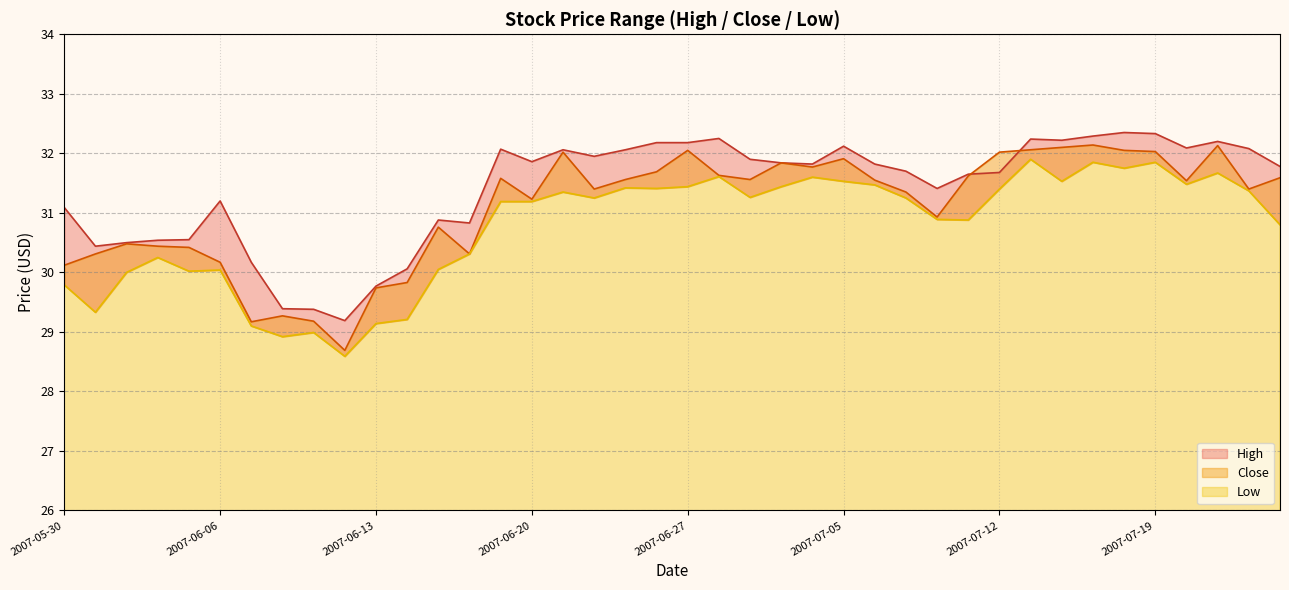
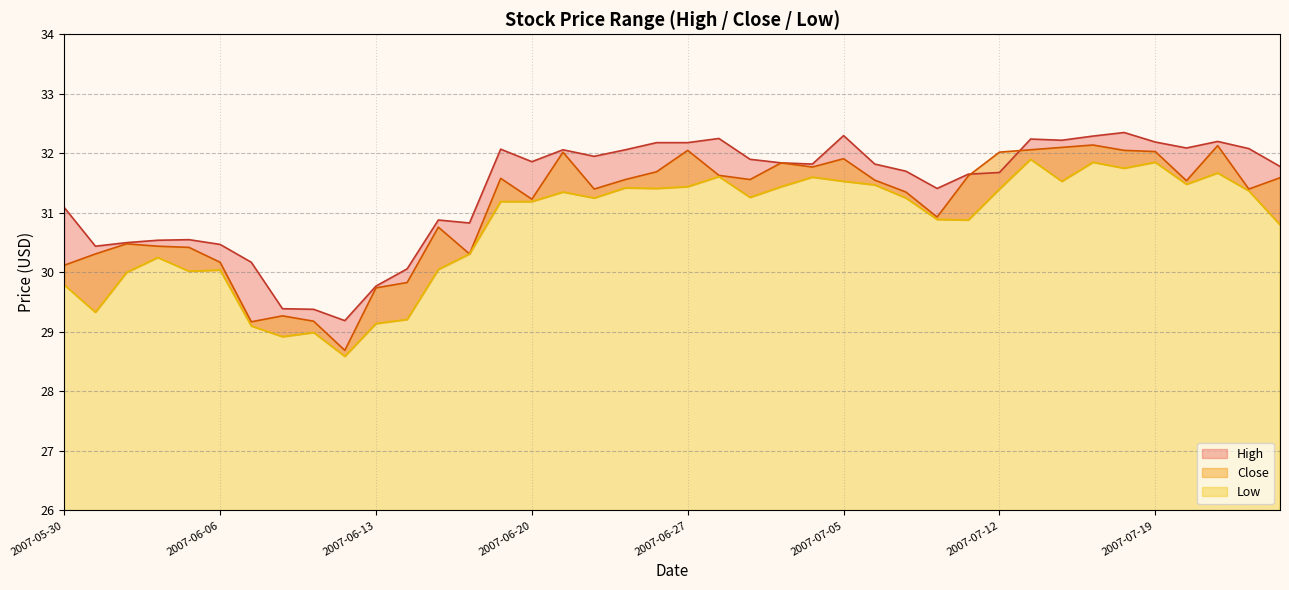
High, 2007-06-06: 31.2 -> 30.5
High, 2007-07-05: 32.1 -> 32.3
High, 2007-07-19: 32.3 -> 32.2
